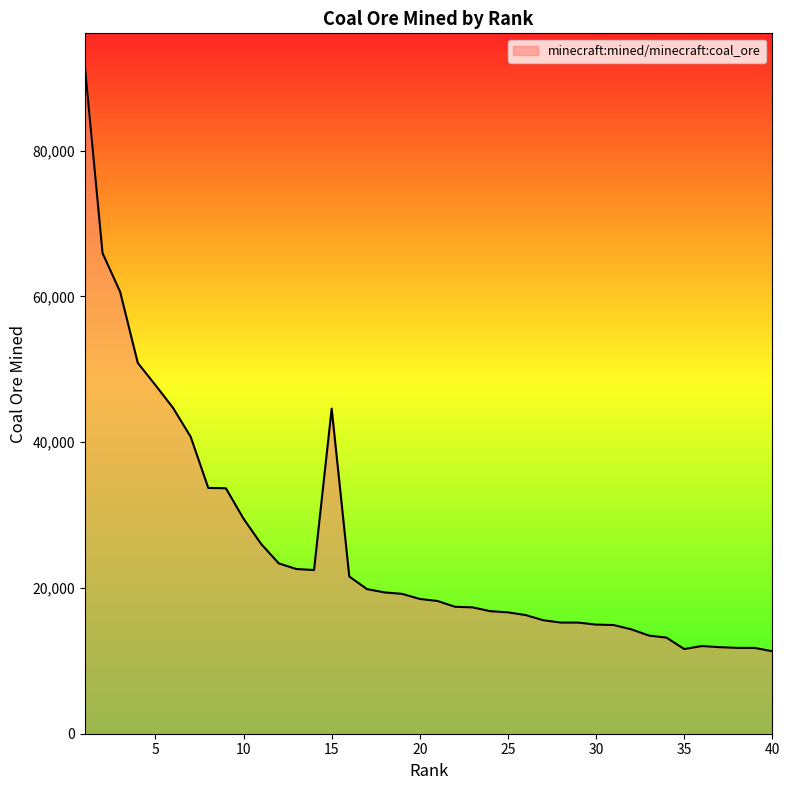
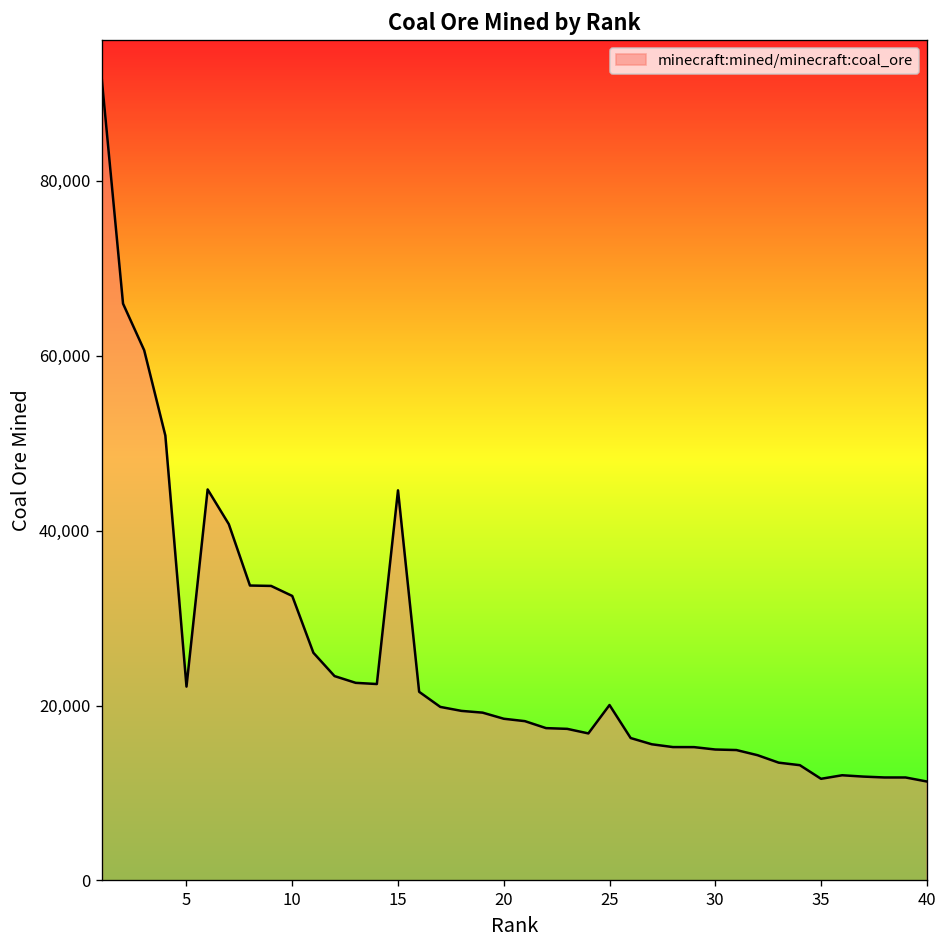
5: 48,000 -> 22,000
10: 29,000 -> 33,000
25: 17,000 -> 20,000
